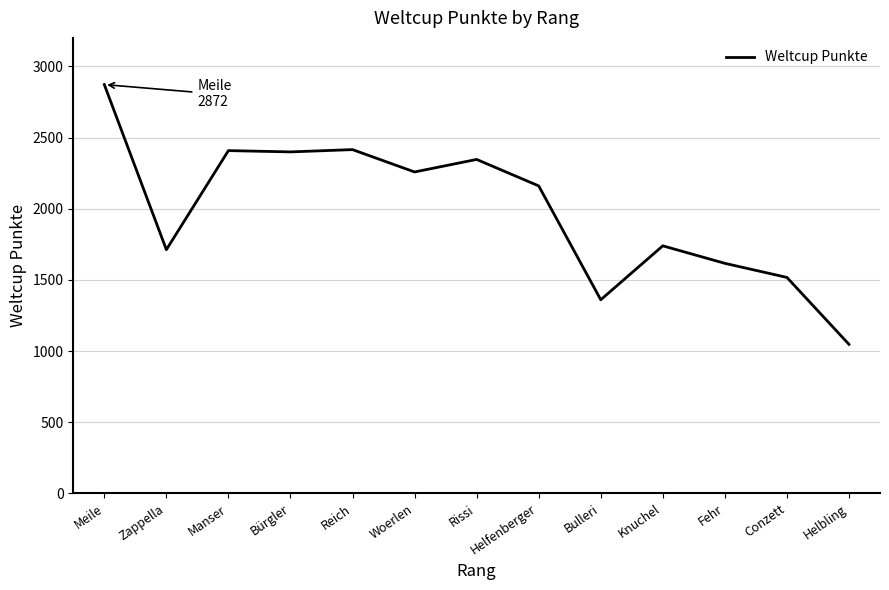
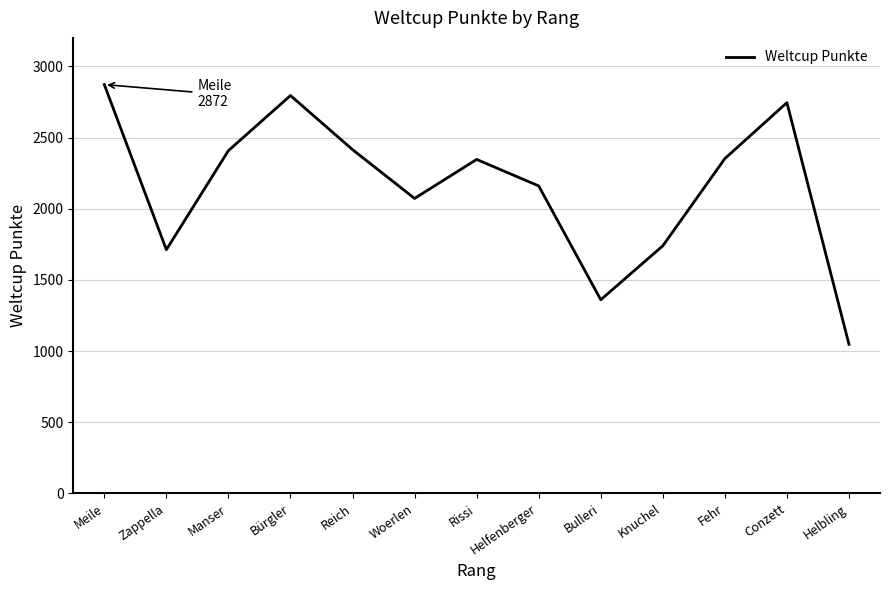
Bürgler: 2400 -> 2800
Woerlen: 2260 -> 2070
Fehr: 1620 -> 2350
Conzett: 1520 -> 2750
